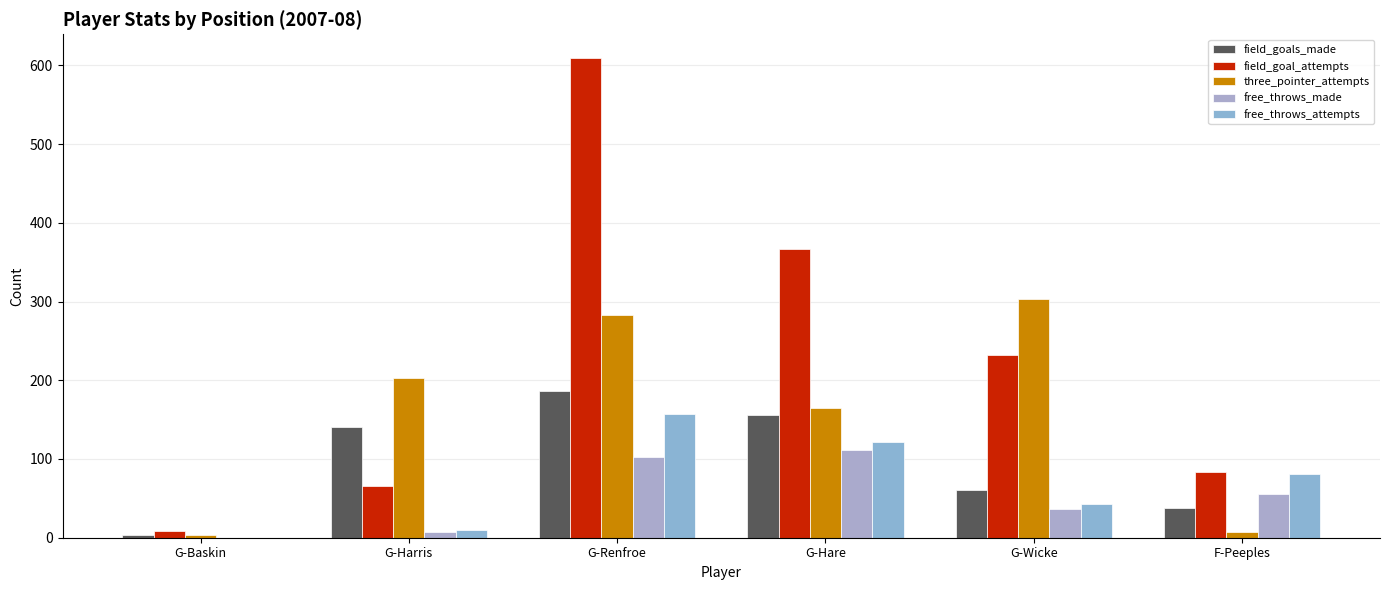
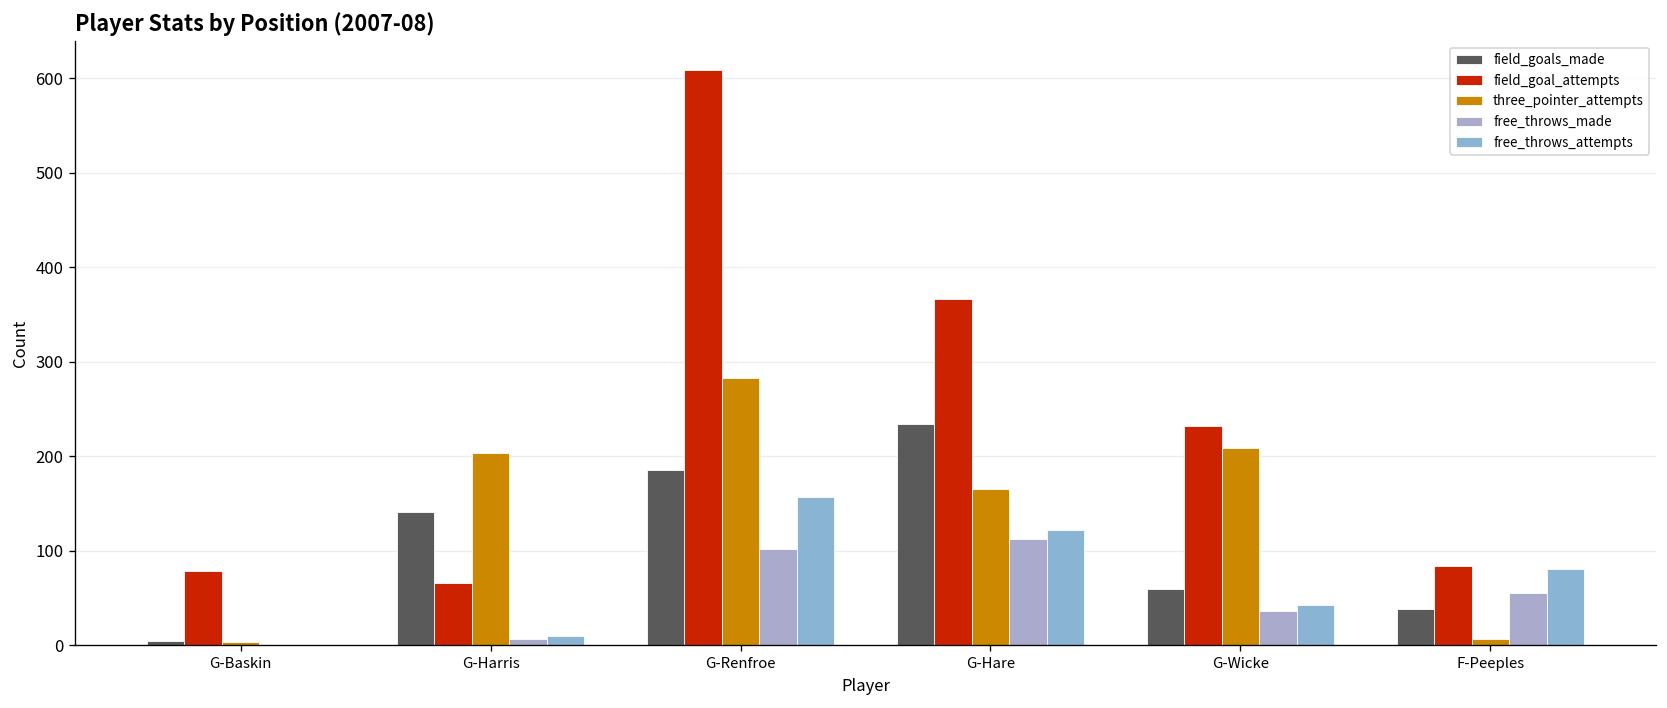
field_goal_attempts, G-Baskin: 10 -> 80
field_goals_made, G-Hare: 160 -> 230
three_pointer_attempts, G-Wicke: 300 -> 210
